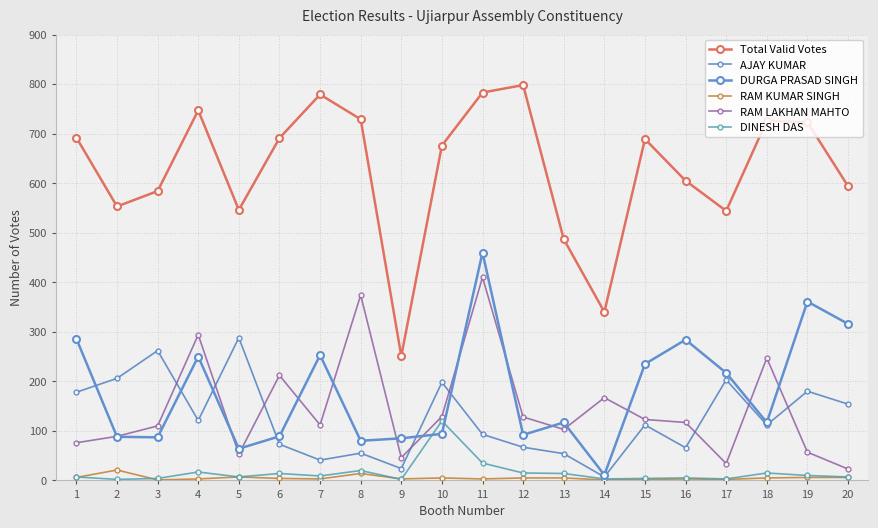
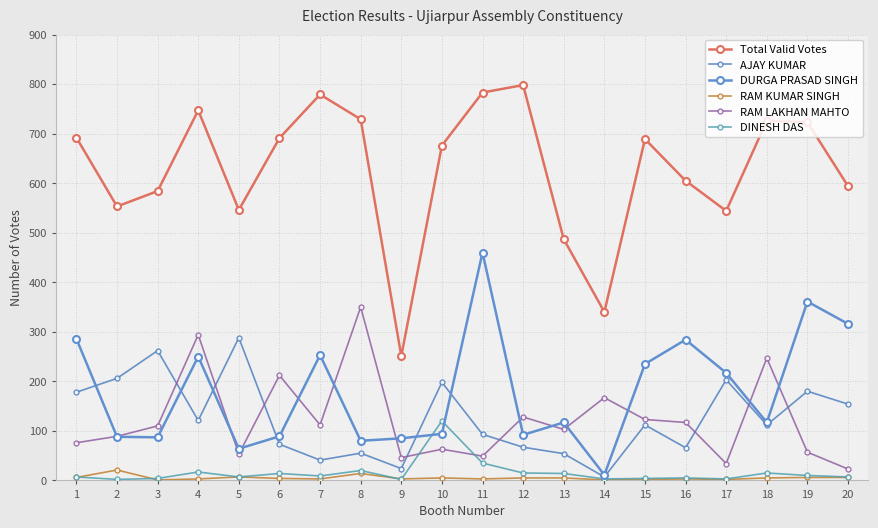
RAM LAKHAN MAHTO, 8: 370 -> 350
RAM LAKHAN MAHTO, 10: 130 -> 60
RAM LAKHAN MAHTO, 11: 410 -> 50
